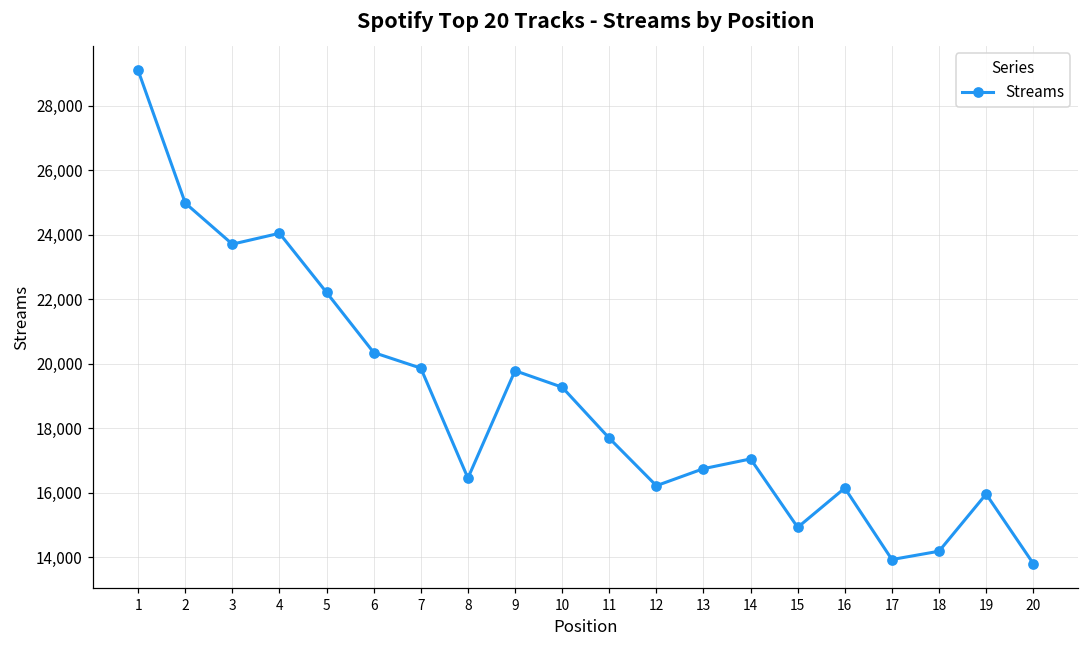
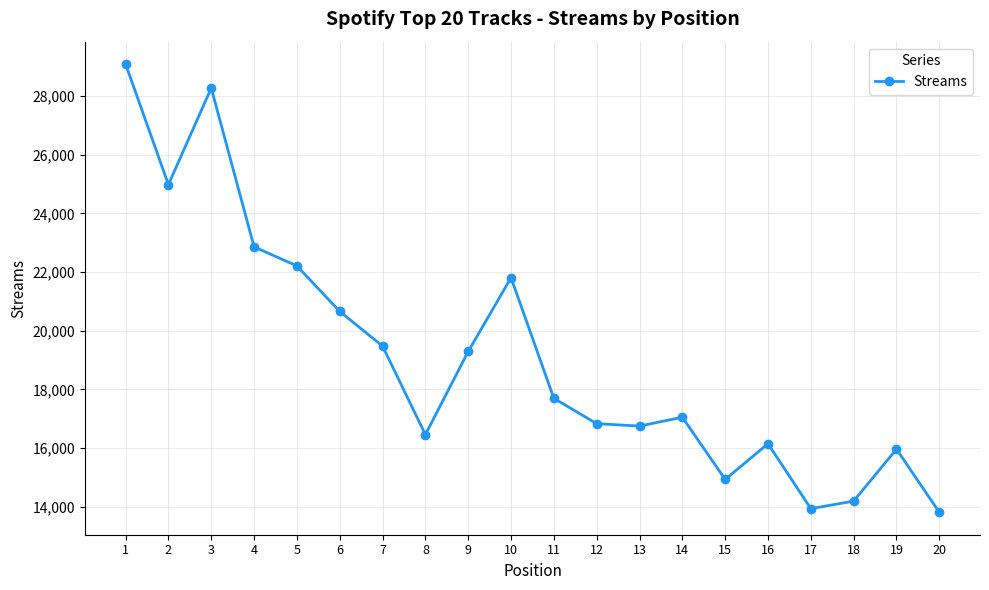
3: 23,700 -> 28,300
4: 24,000 -> 22,900
6: 20,300 -> 20,700
7: 19,900 -> 19,500
9: 19,800 -> 19,300
10: 19,300 -> 21,800
12: 16,200 -> 16,800
